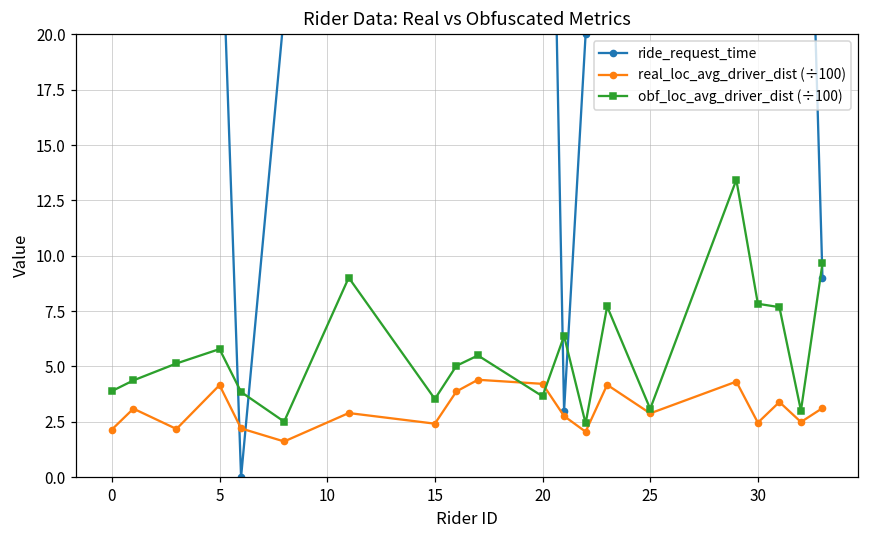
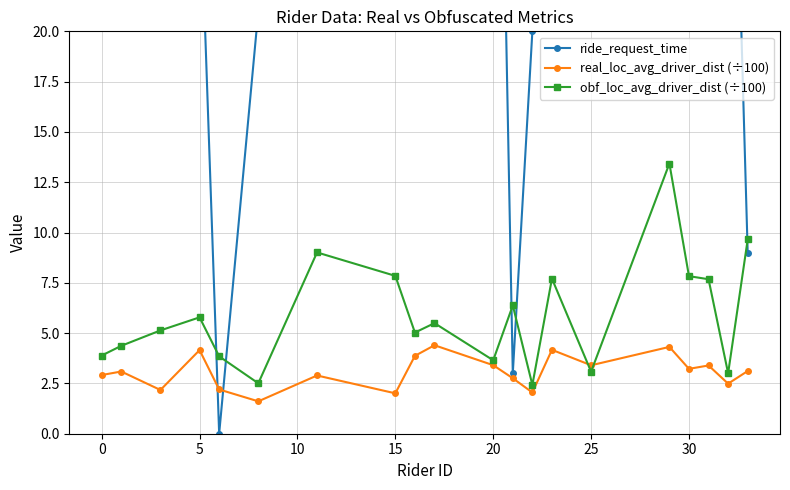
real_loc_avg_driver_dist (÷100), 0: 2.1 -> 2.9
real_loc_avg_driver_dist (÷100), 15: 2.4 -> 2.0
obf_loc_avg_driver_dist (÷100), 15: 3.5 -> 7.8
real_loc_avg_driver_dist (÷100), 20: 4.2 -> 3.4
real_loc_avg_driver_dist (÷100), 25: 2.9 -> 3.4
real_loc_avg_driver_dist (÷100), 30: 2.5 -> 3.2
